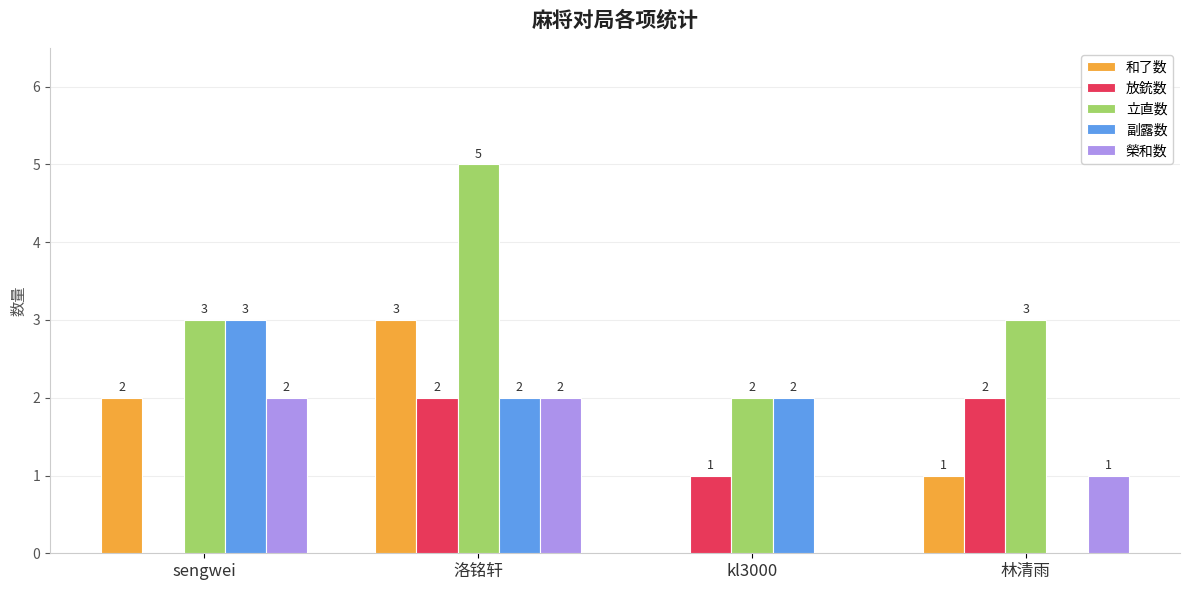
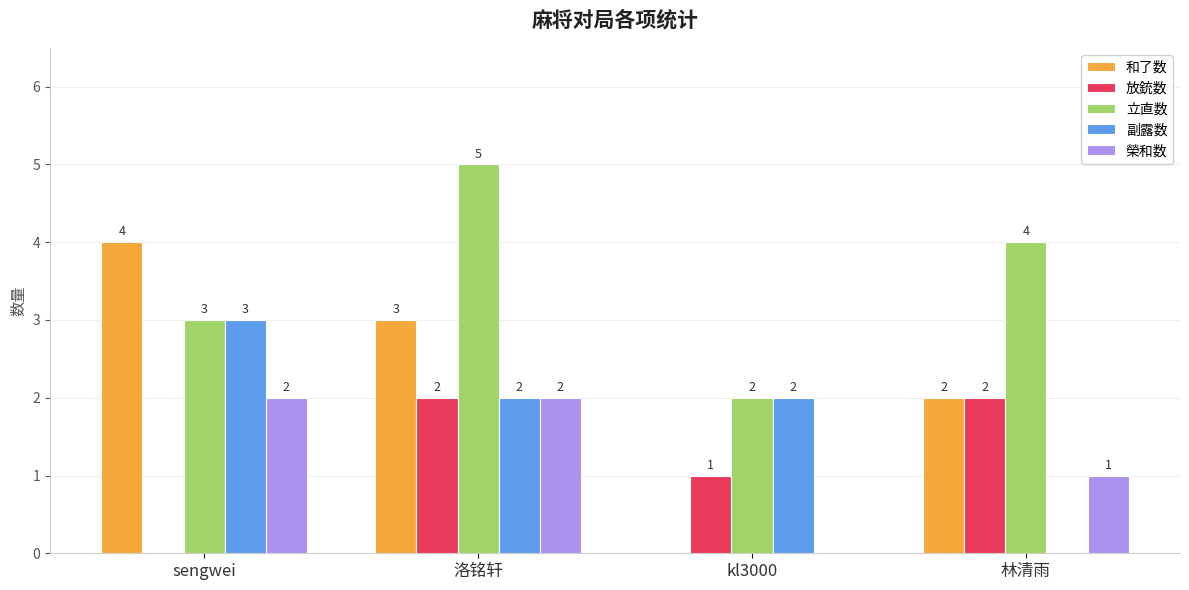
和了数, sengwei: 2 -> 4
和了数, 林清雨: 1 -> 2
立直数, 林清雨: 3 -> 4
